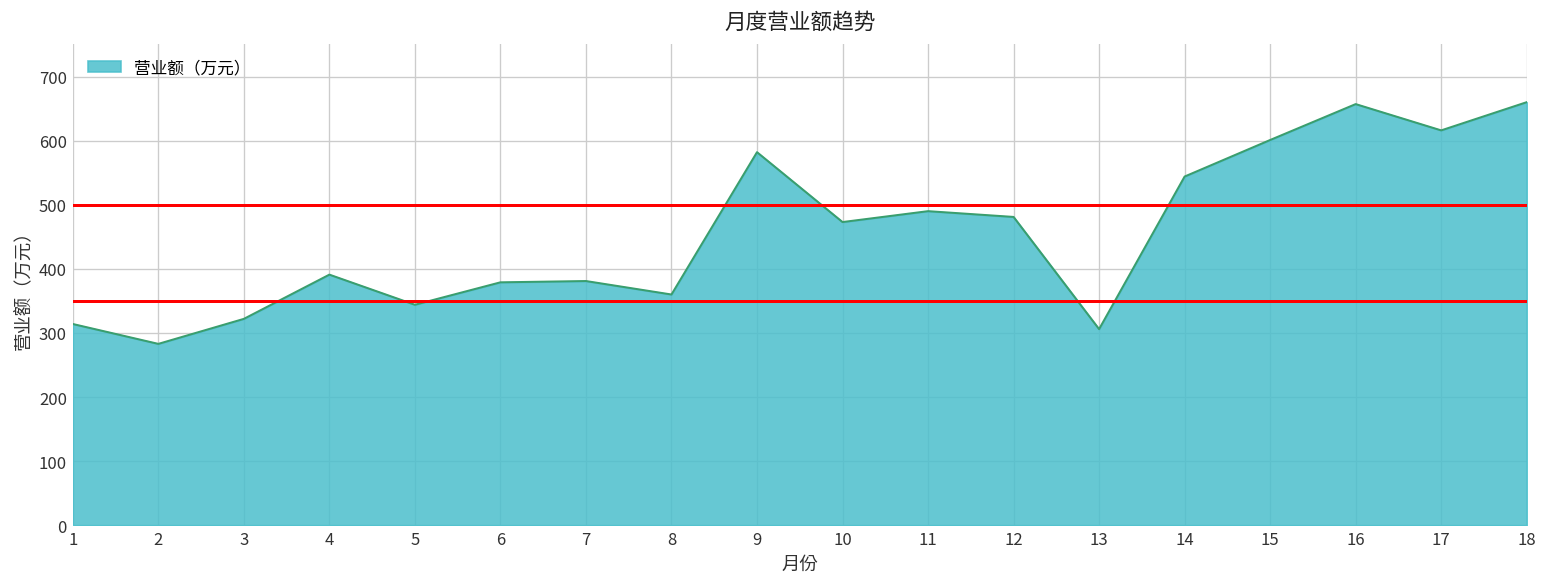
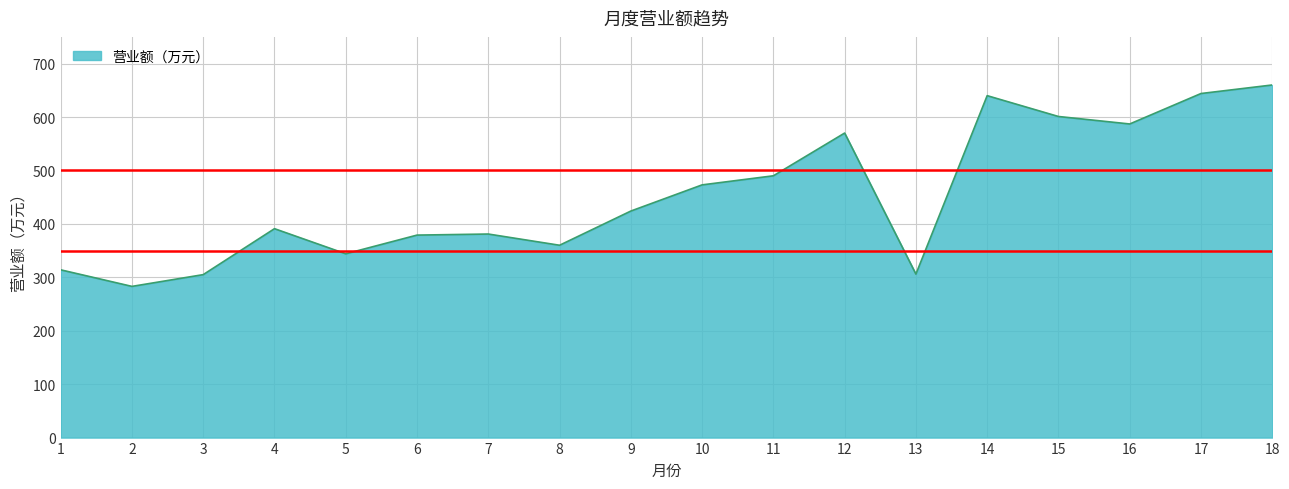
3: 320 -> 310
9: 580 -> 420
12: 480 -> 570
14: 540 -> 640
16: 660 -> 590
17: 620 -> 640
